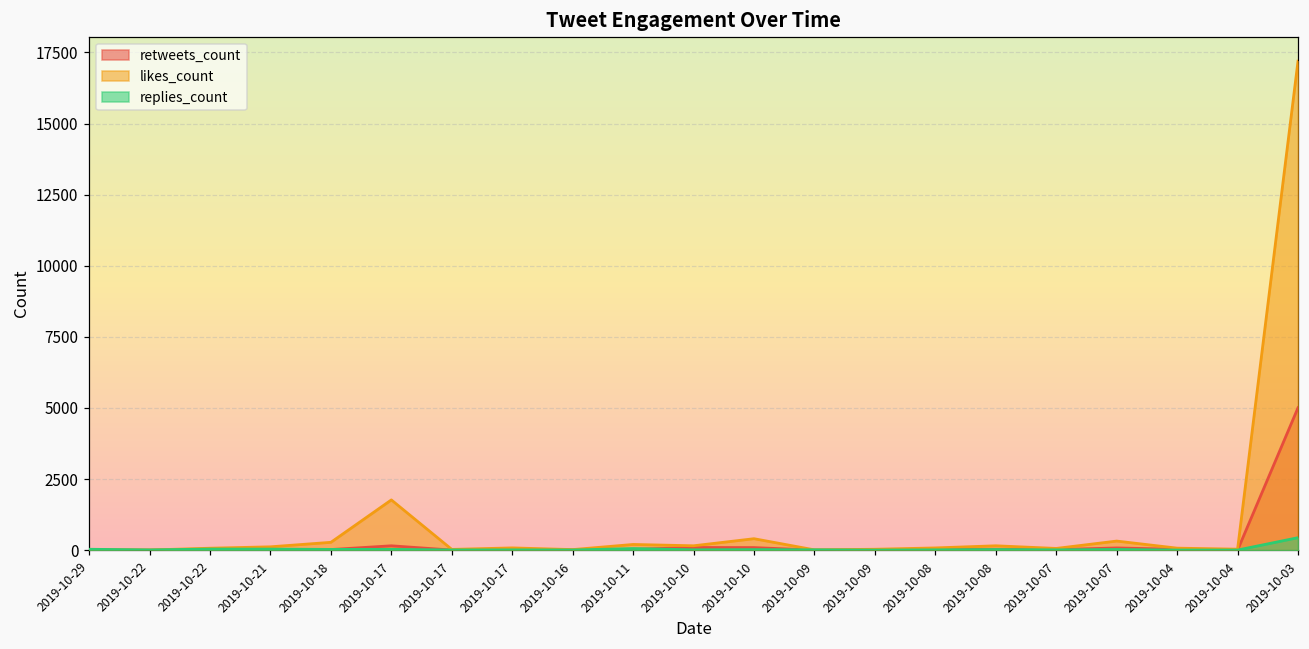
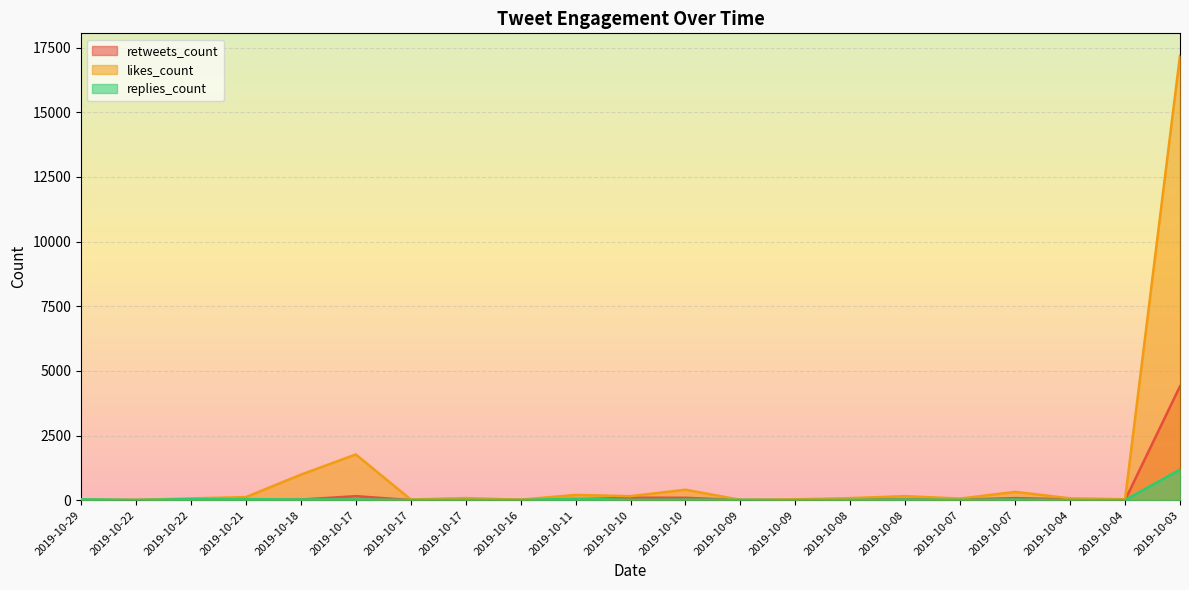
likes_count, 2019-10-18: 300 -> 1000
retweets_count, 2019-10-03: 5000 -> 4400
replies_count, 2019-10-03: 400 -> 1200
